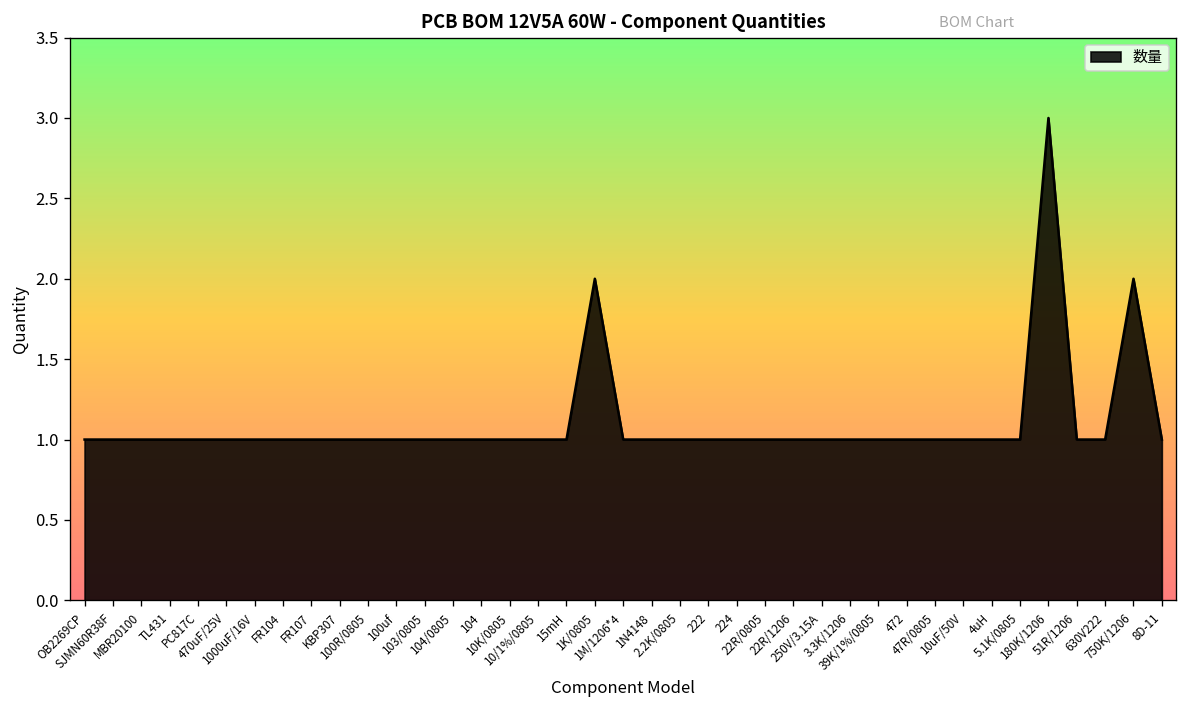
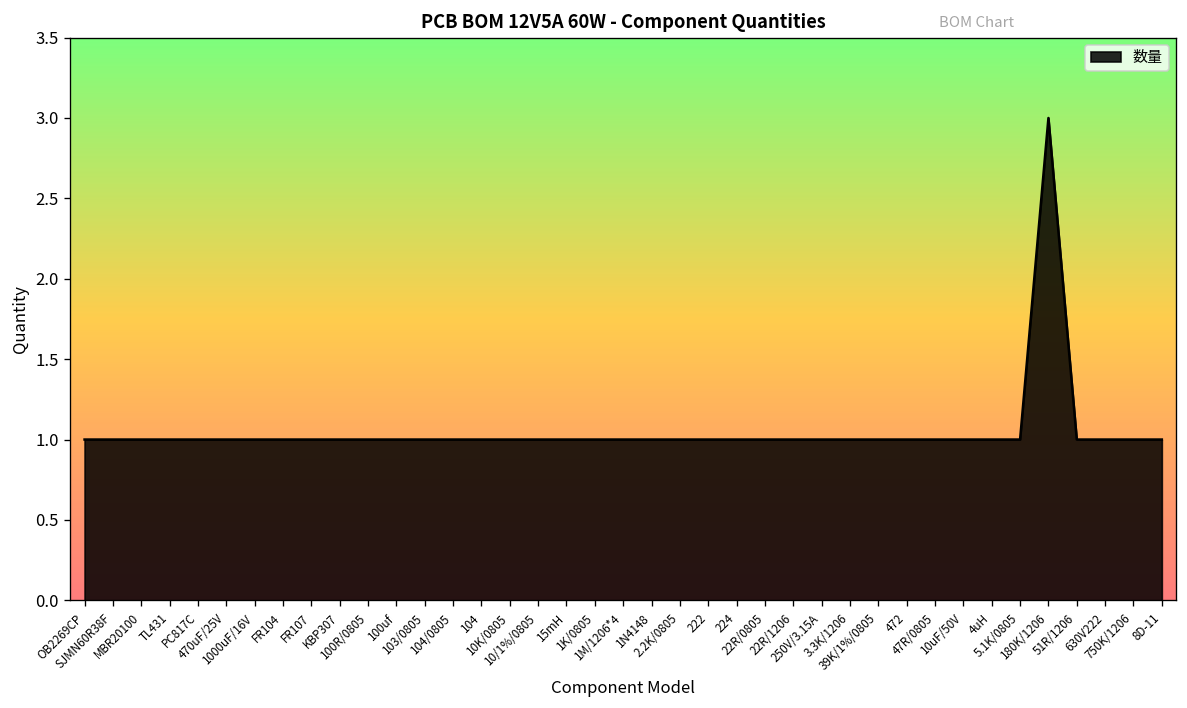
1K/0805: 2 -> 1
750K/1206: 2 -> 1
